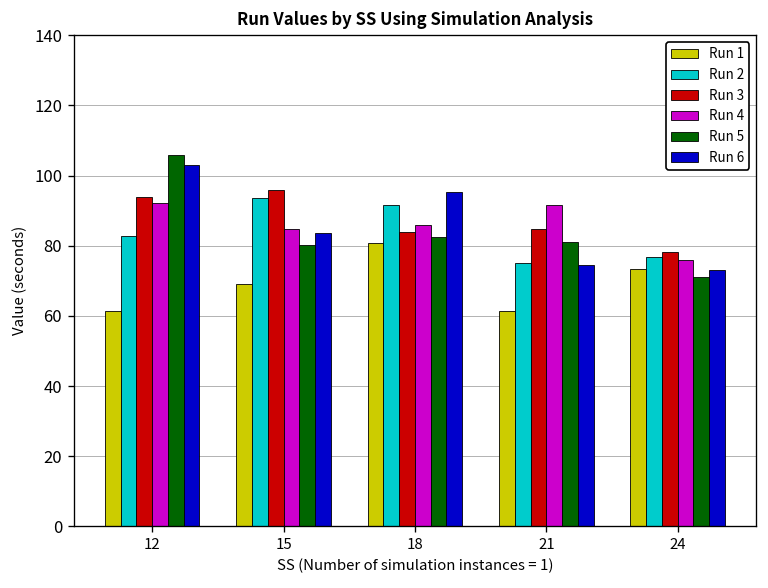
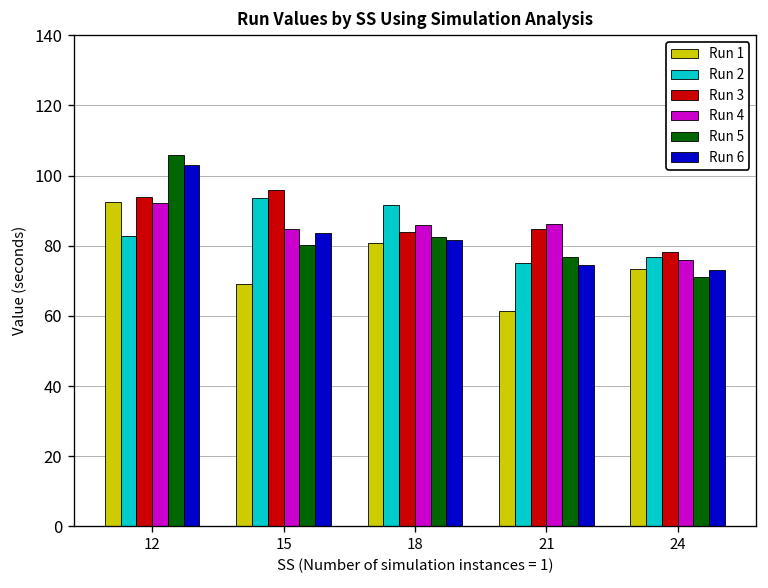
Run 1, 12: 62 -> 93
Run 6, 18: 95 -> 82
Run 4, 21: 92 -> 86
Run 5, 21: 81 -> 77
